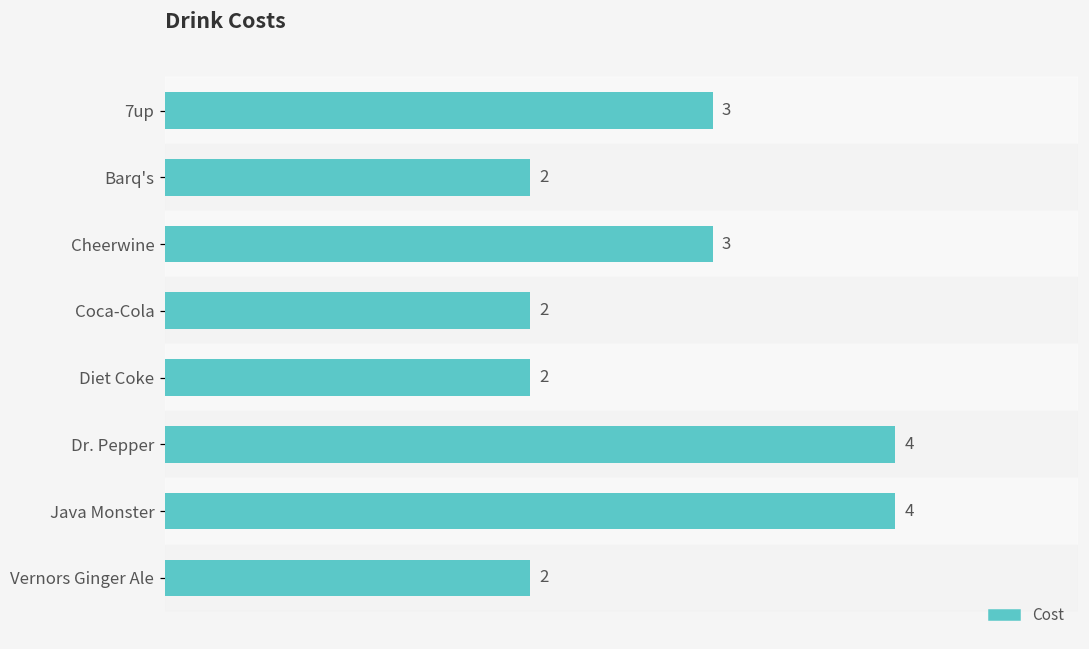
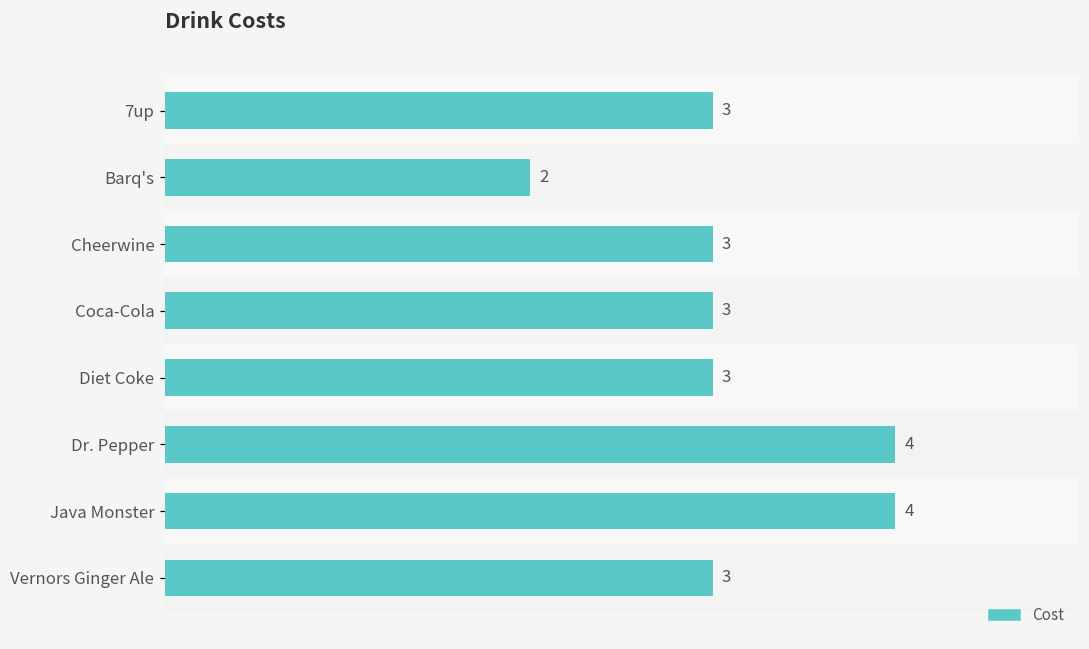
Coca-Cola: 2 -> 3
Diet Coke: 2 -> 3
Vernors Ginger Ale: 2 -> 3
